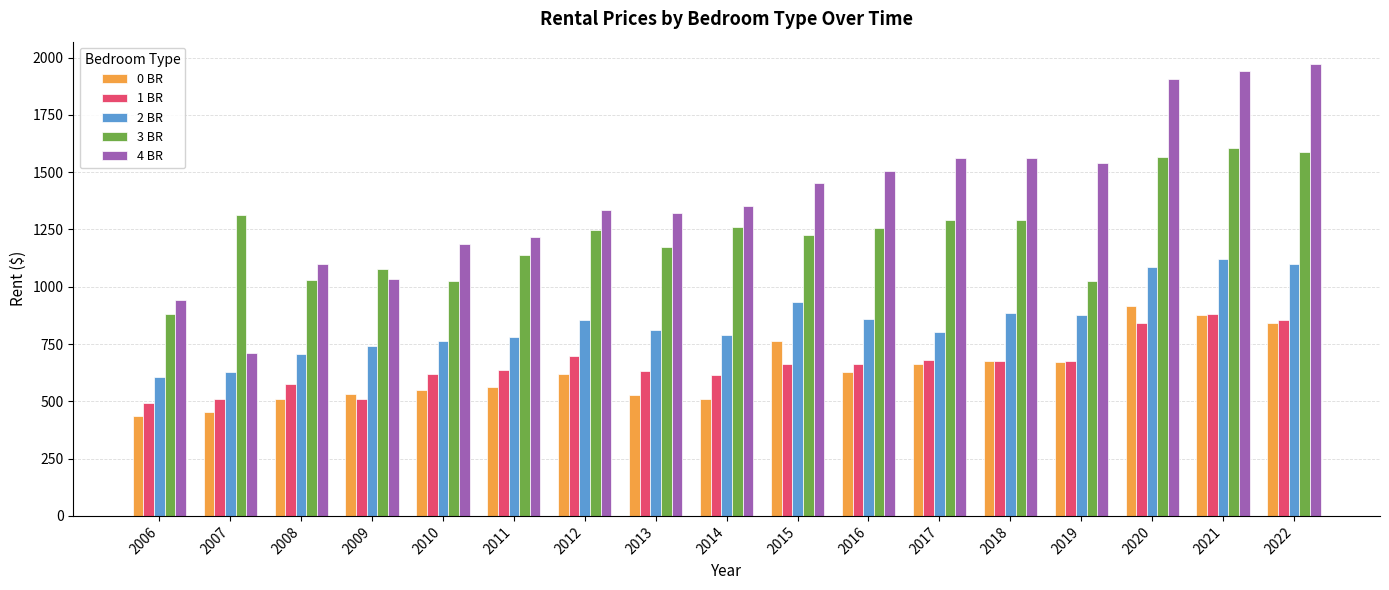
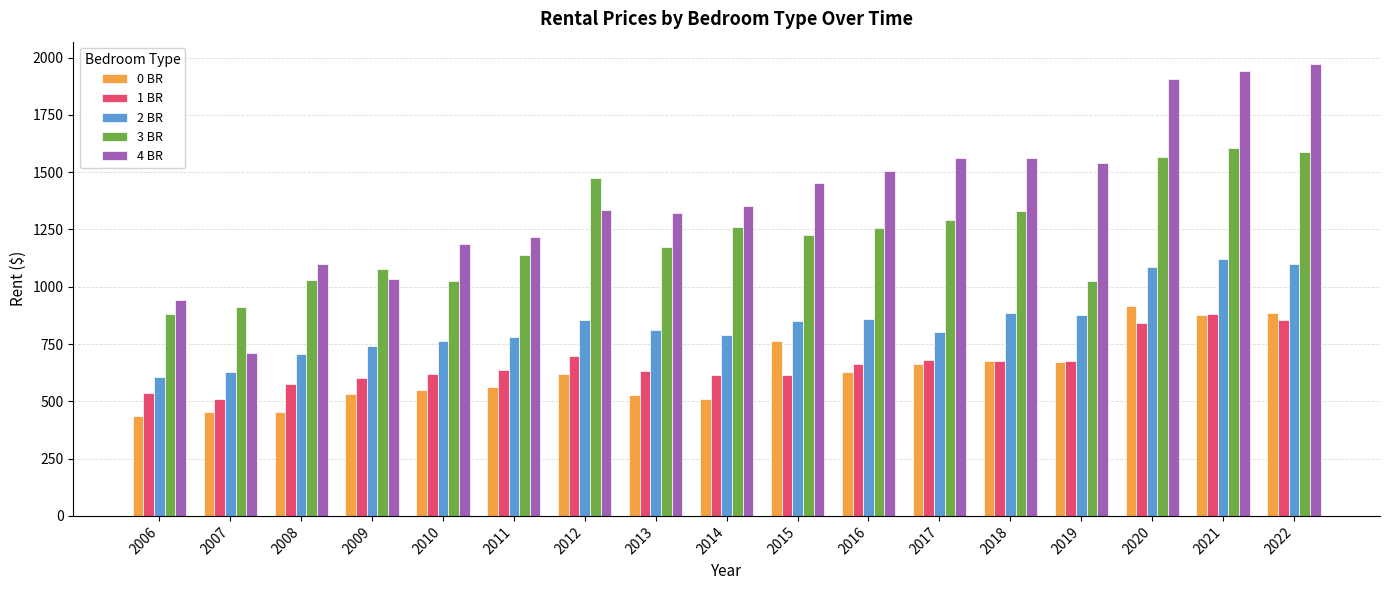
1 BR, 2006: 490 -> 540
3 BR, 2007: 1310 -> 910
0 BR, 2008: 510 -> 450
1 BR, 2009: 510 -> 600
3 BR, 2012: 1250 -> 1480
1 BR, 2015: 660 -> 620
2 BR, 2015: 940 -> 850
3 BR, 2018: 1290 -> 1330
0 BR, 2022: 840 -> 890
